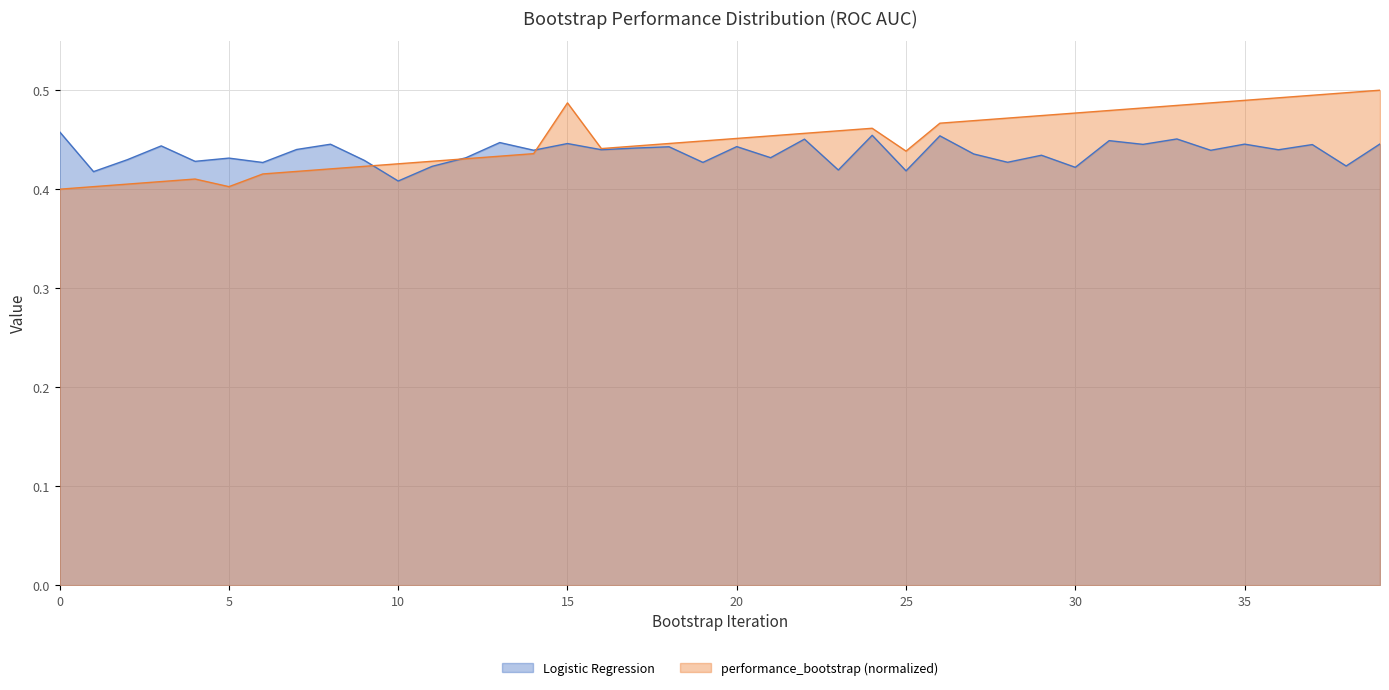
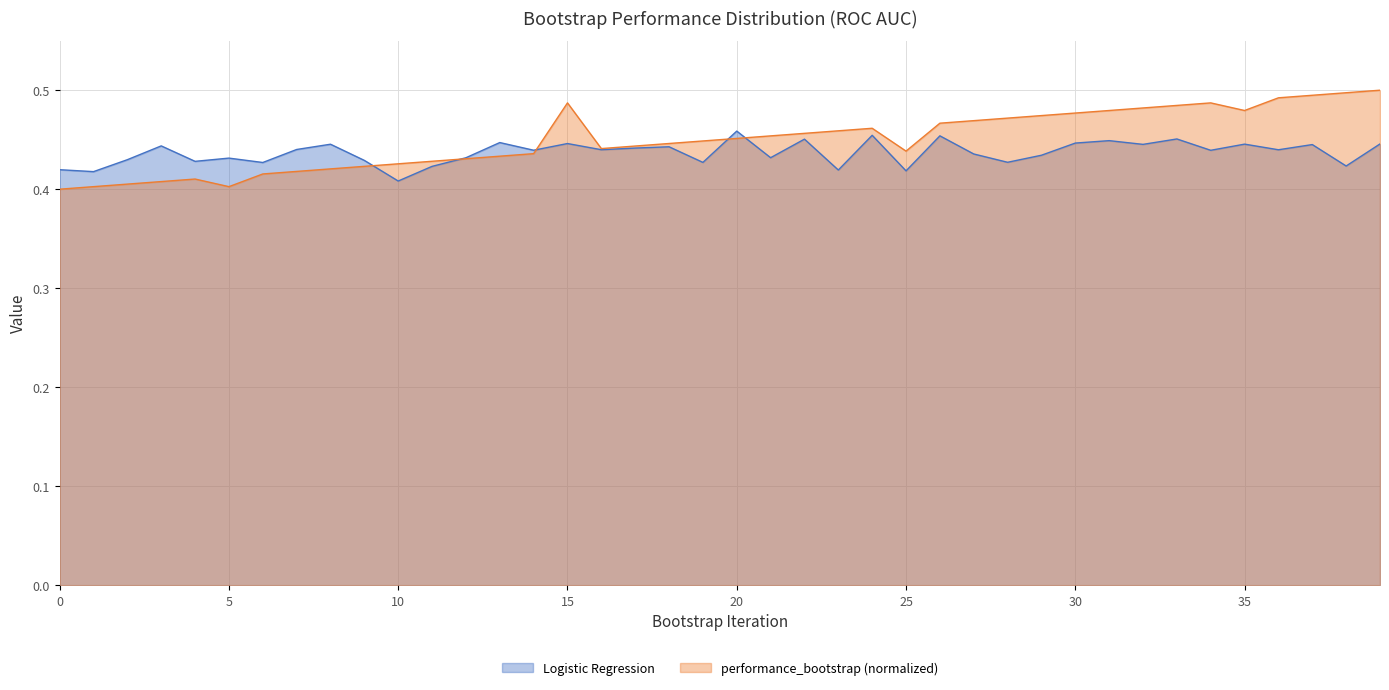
Logistic Regression, 0: 0.46 -> 0.42
Logistic Regression, 20: 0.44 -> 0.46
Logistic Regression, 30: 0.42 -> 0.45
performance_bootstrap (normalized), 35: 0.49 -> 0.48
